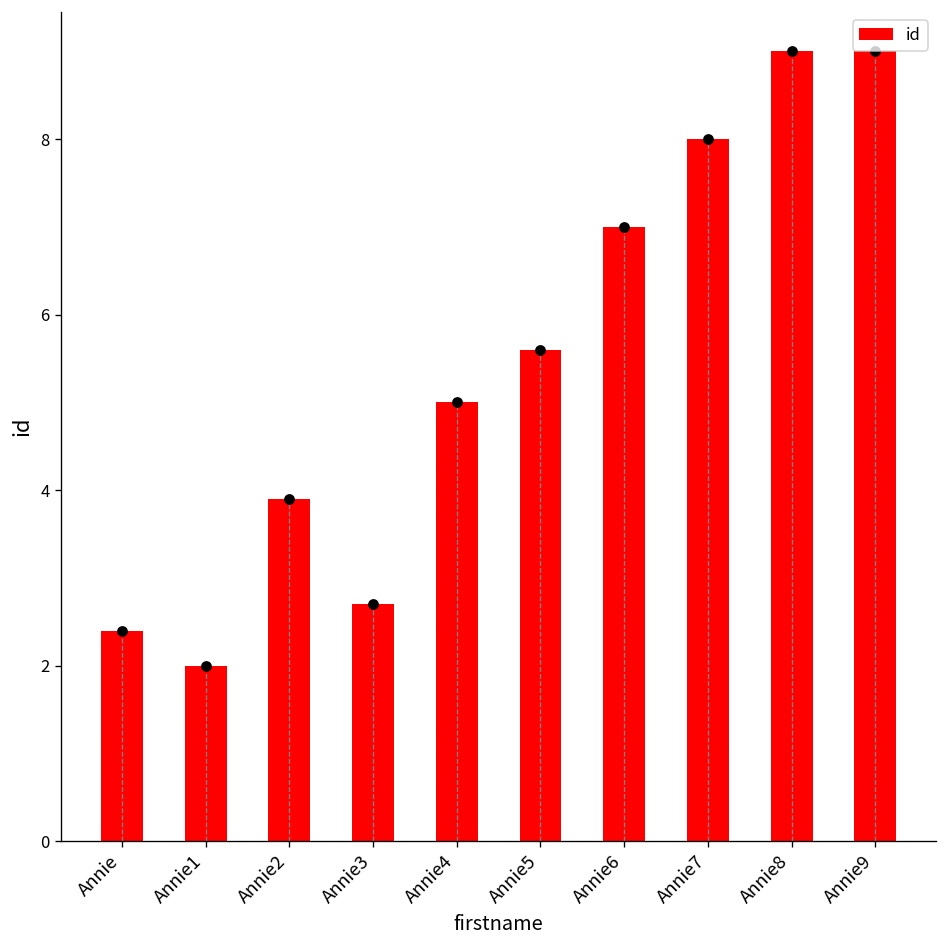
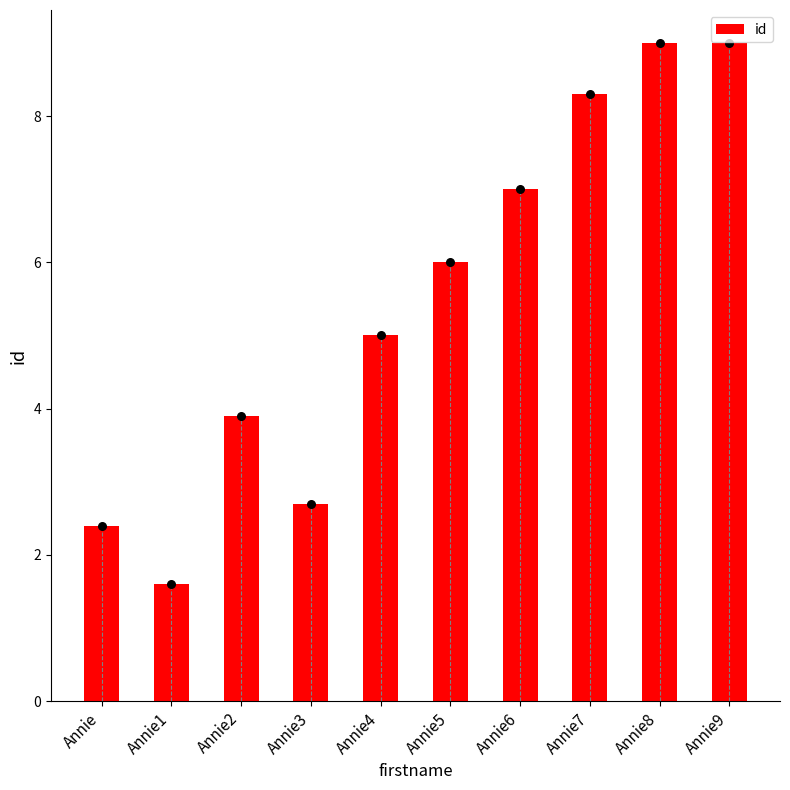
id, Annie1: 2.0 -> 1.6
id, Annie5: 5.6 -> 6.0
id, Annie7: 8.0 -> 8.3
